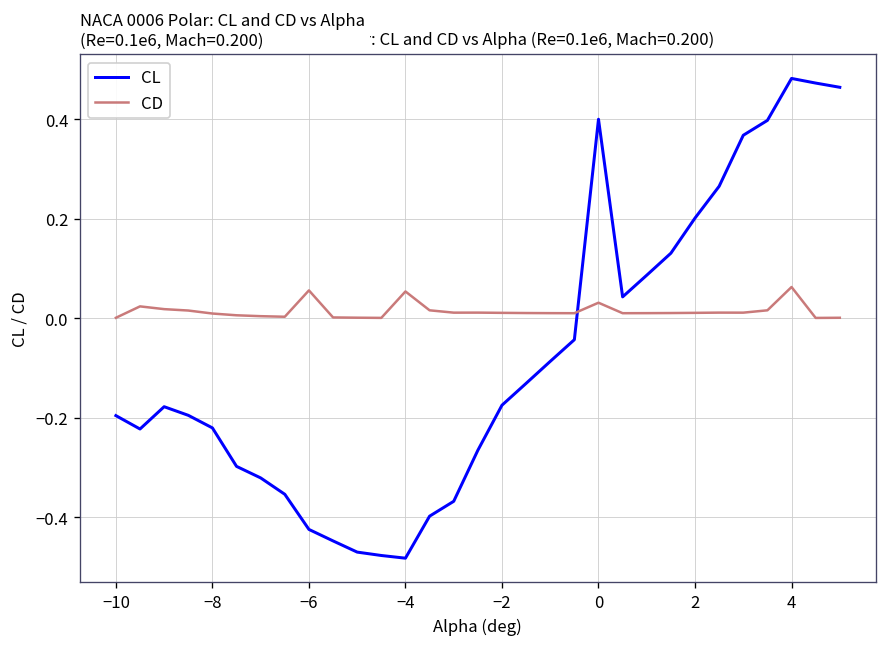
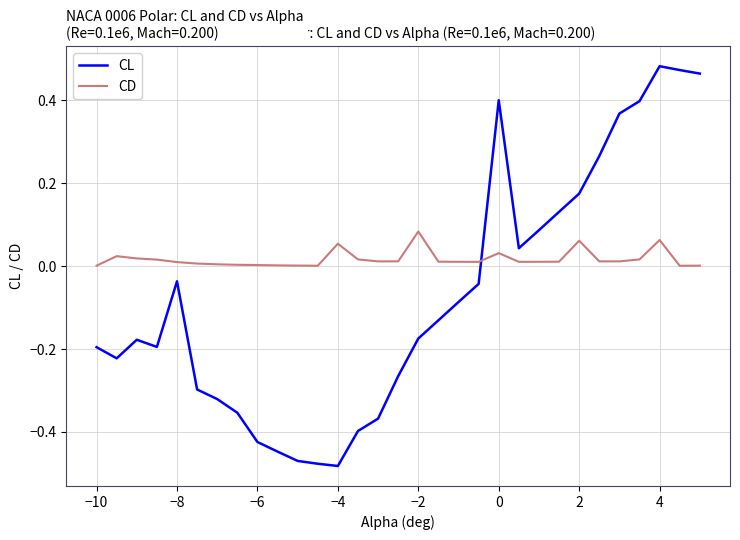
CL, −8: -0.22 -> -0.04
CD, −6: 0.06 -> 0.00
CD, −2: 0.01 -> 0.08
CL, 2: 0.20 -> 0.17
CD, 2: 0.01 -> 0.06
